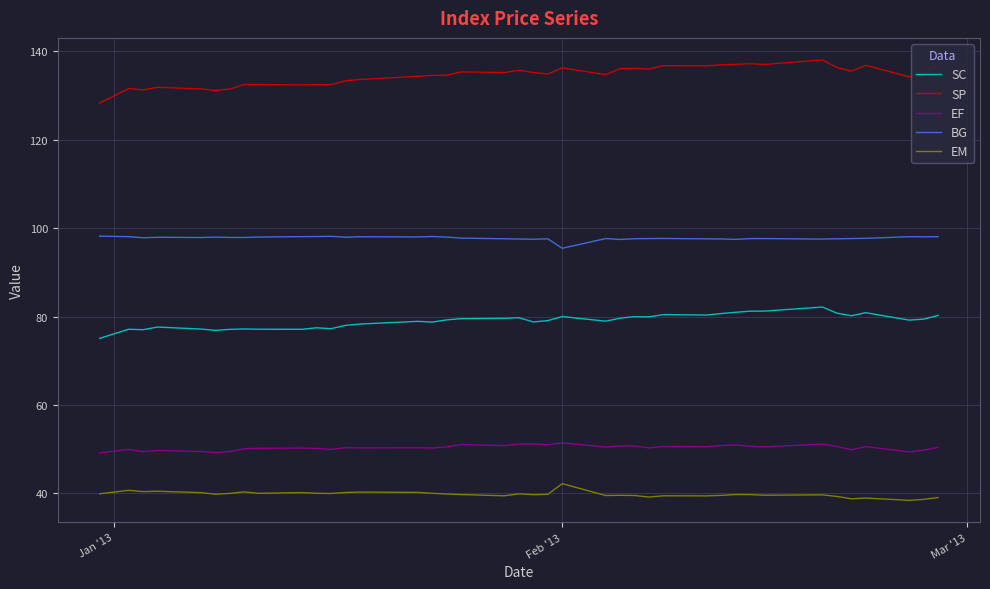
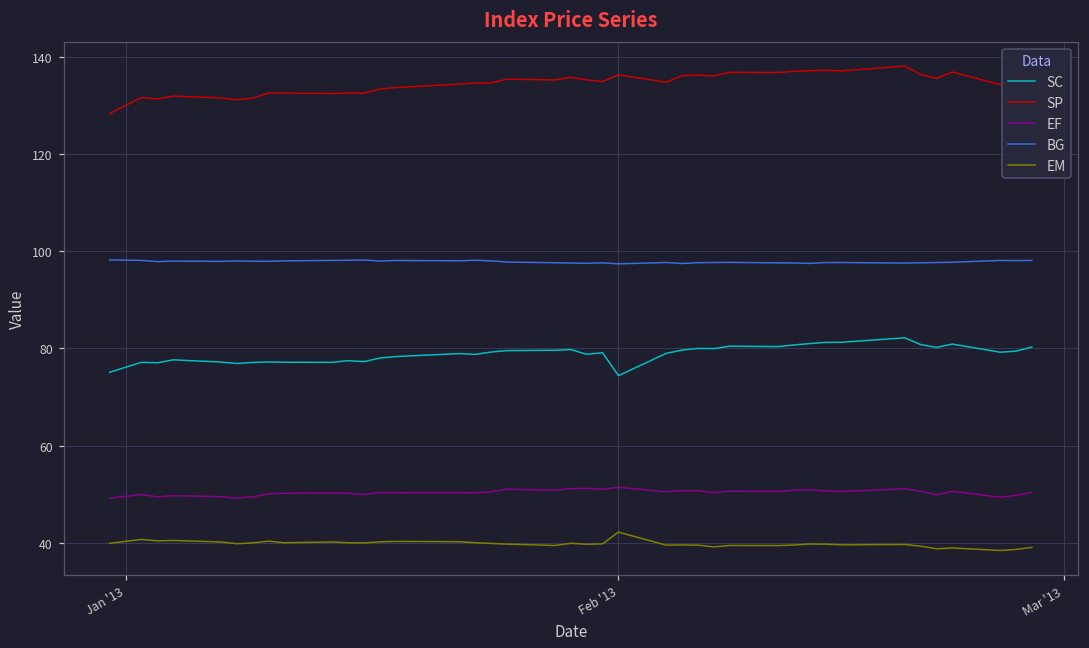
SC, Feb '13: 80 -> 74
BG, Feb '13: 95 -> 97
